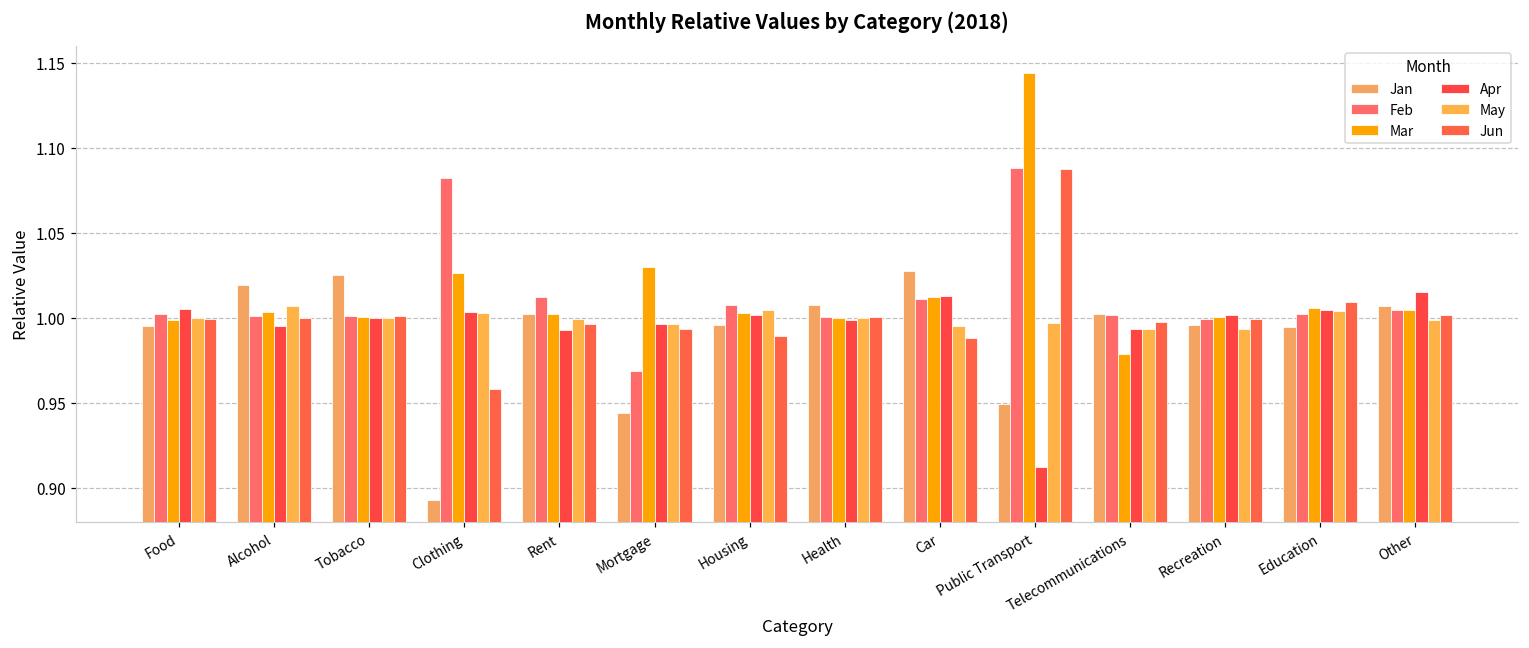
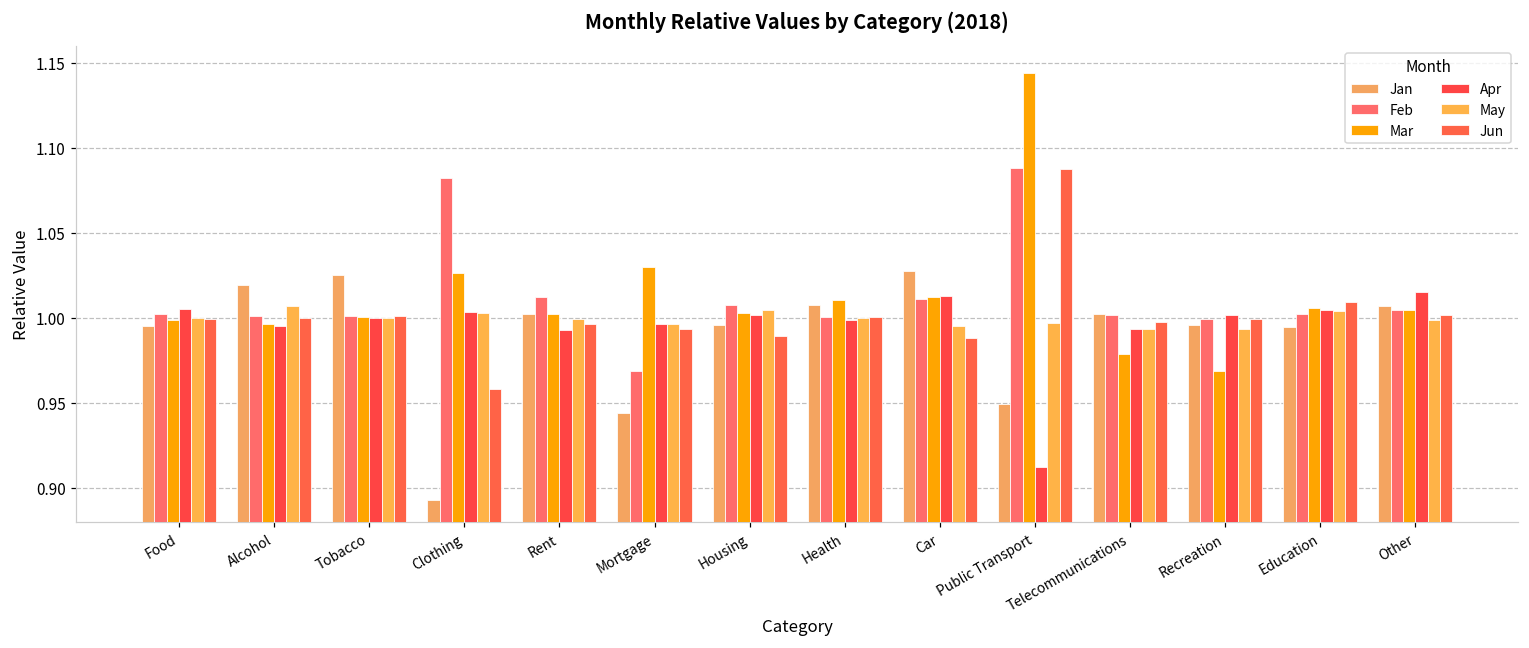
Mar, Alcohol: 1.003 -> 0.996
Mar, Health: 1.000 -> 1.010
Mar, Recreation: 1.000 -> 0.969
